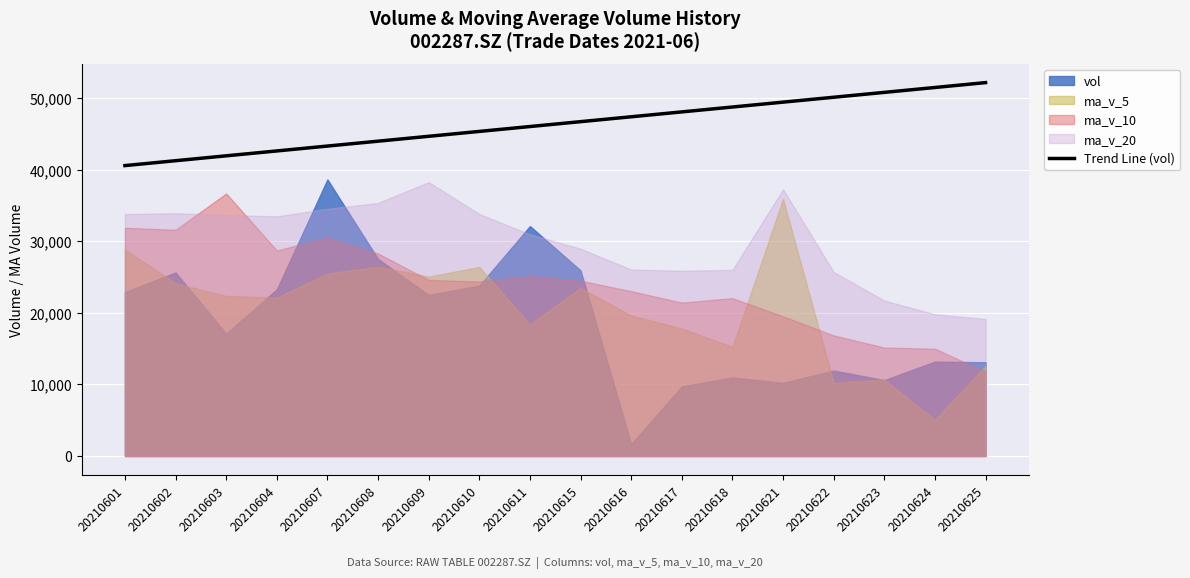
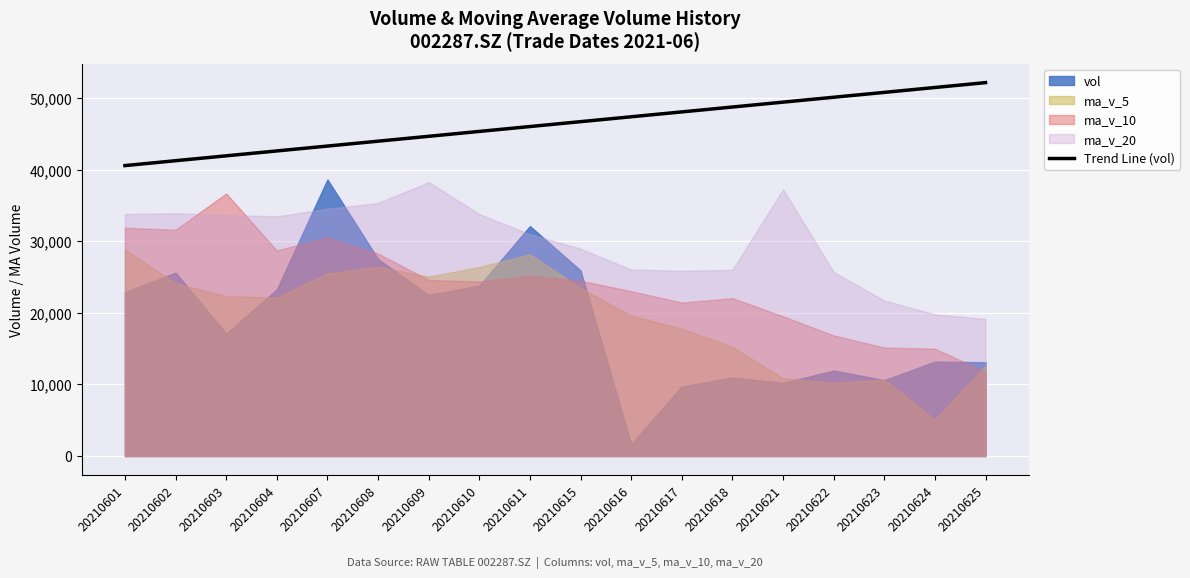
ma_v_5, 20210611: 18,000 -> 28,000
ma_v_5, 20210621: 36,000 -> 11,000
